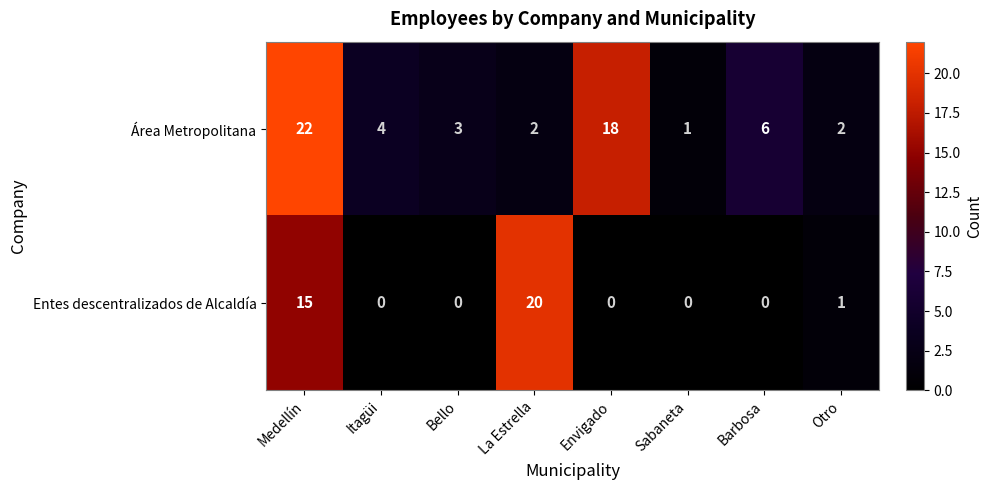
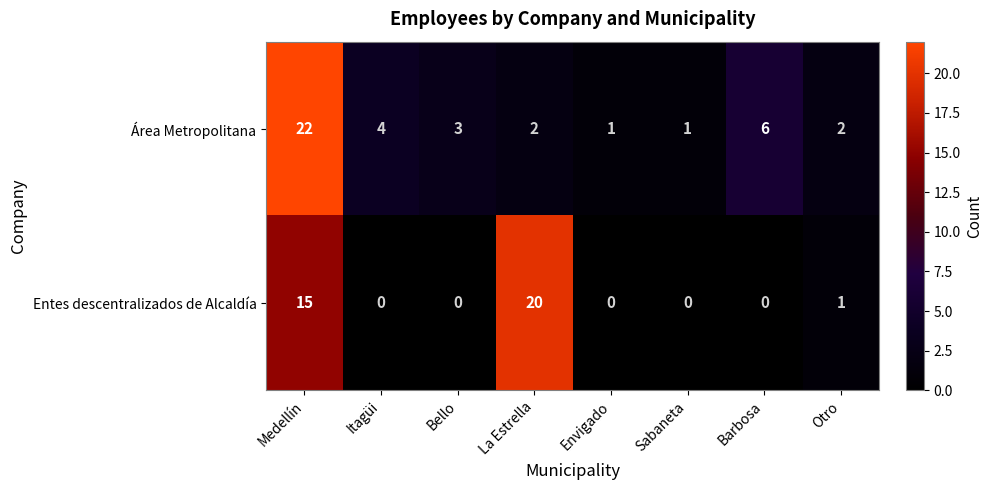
Área Metropolitana, Envigado: 18 -> 1
